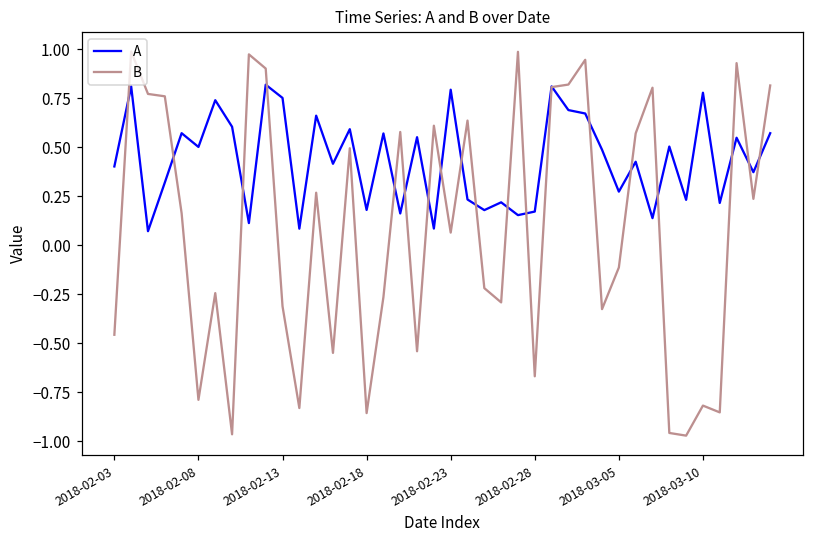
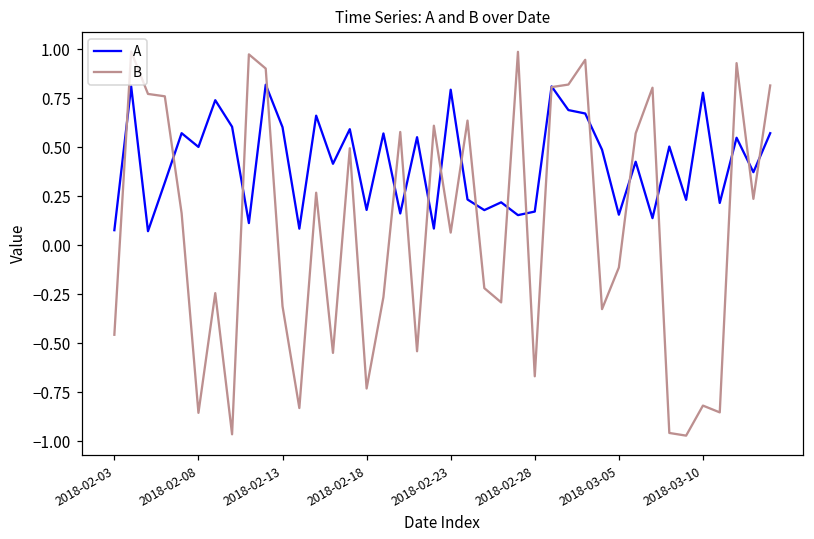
A, 2018-02-03: 0.40 -> 0.08
B, 2018-02-08: -0.79 -> -0.86
A, 2018-02-13: 0.75 -> 0.60
B, 2018-02-18: -0.86 -> -0.73
A, 2018-03-05: 0.27 -> 0.16
